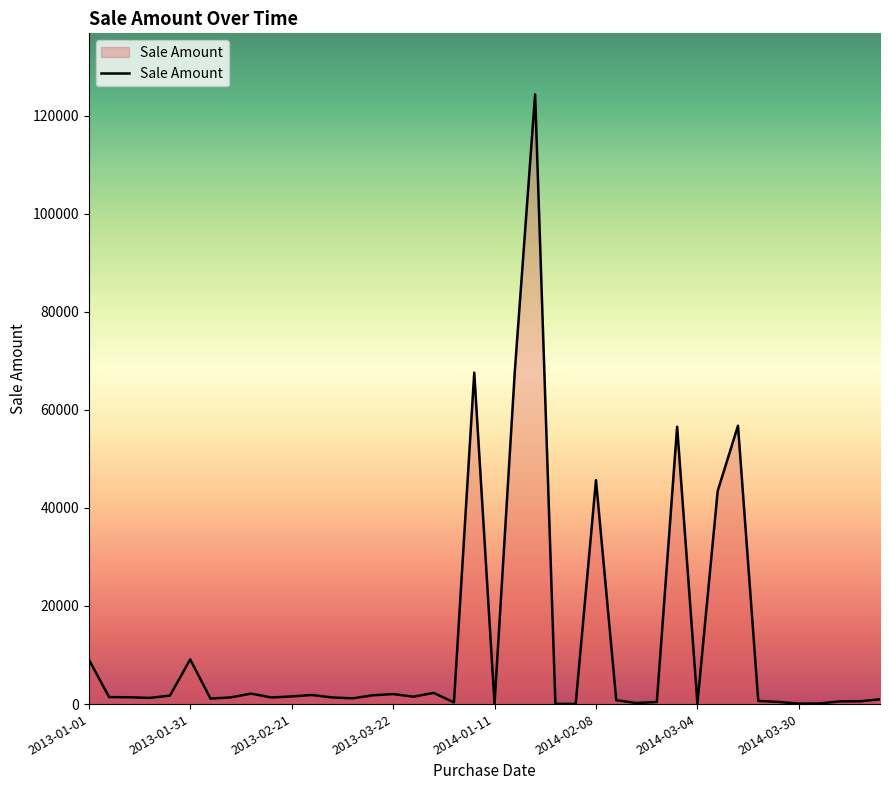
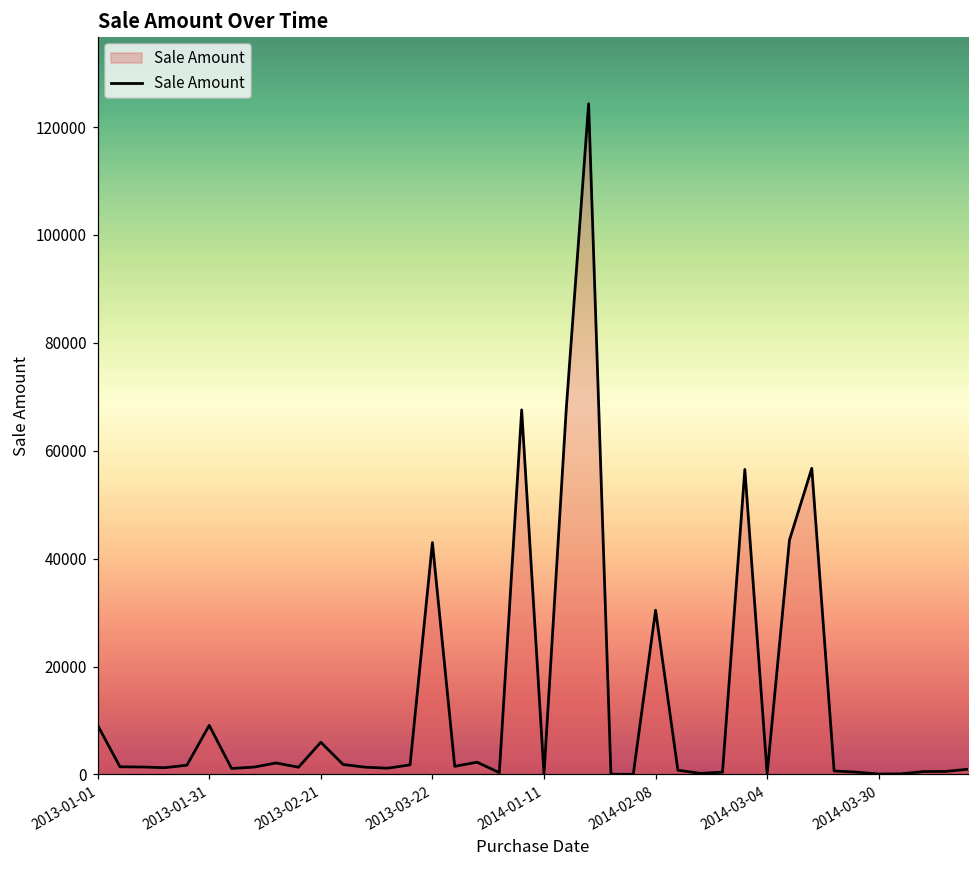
2013-02-21: 2000 -> 6000
2013-03-22: 2000 -> 43000
2014-02-08: 46000 -> 30000
